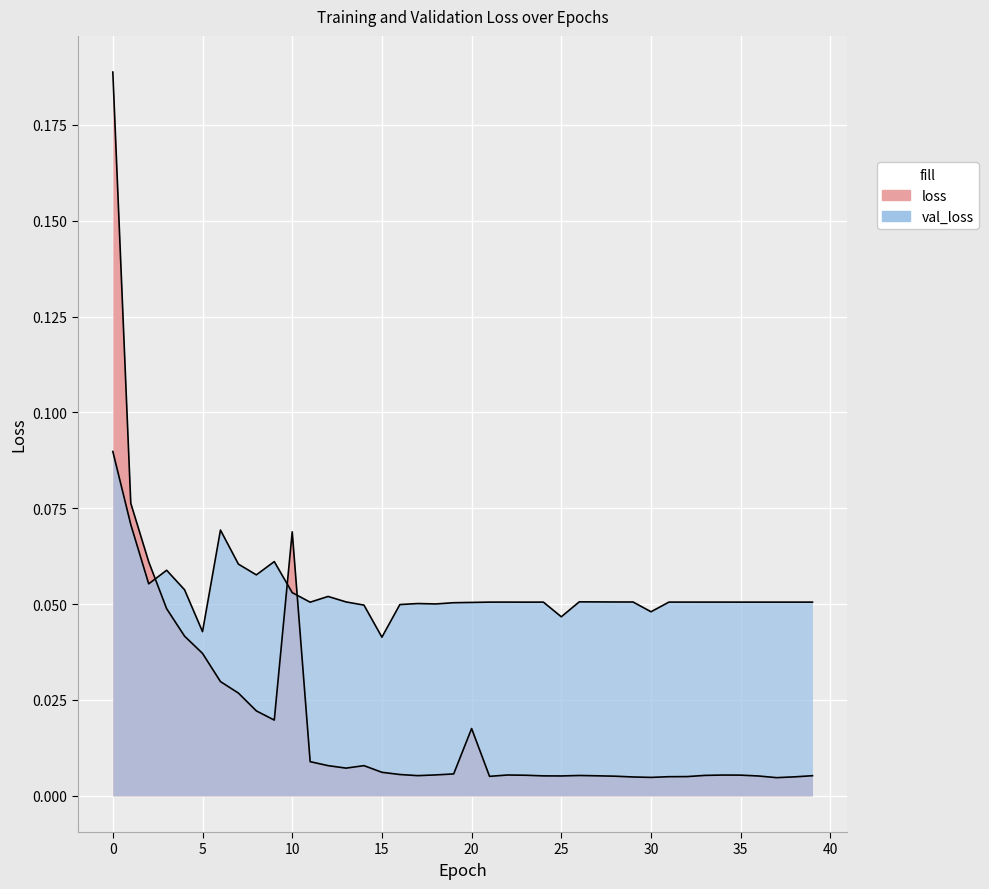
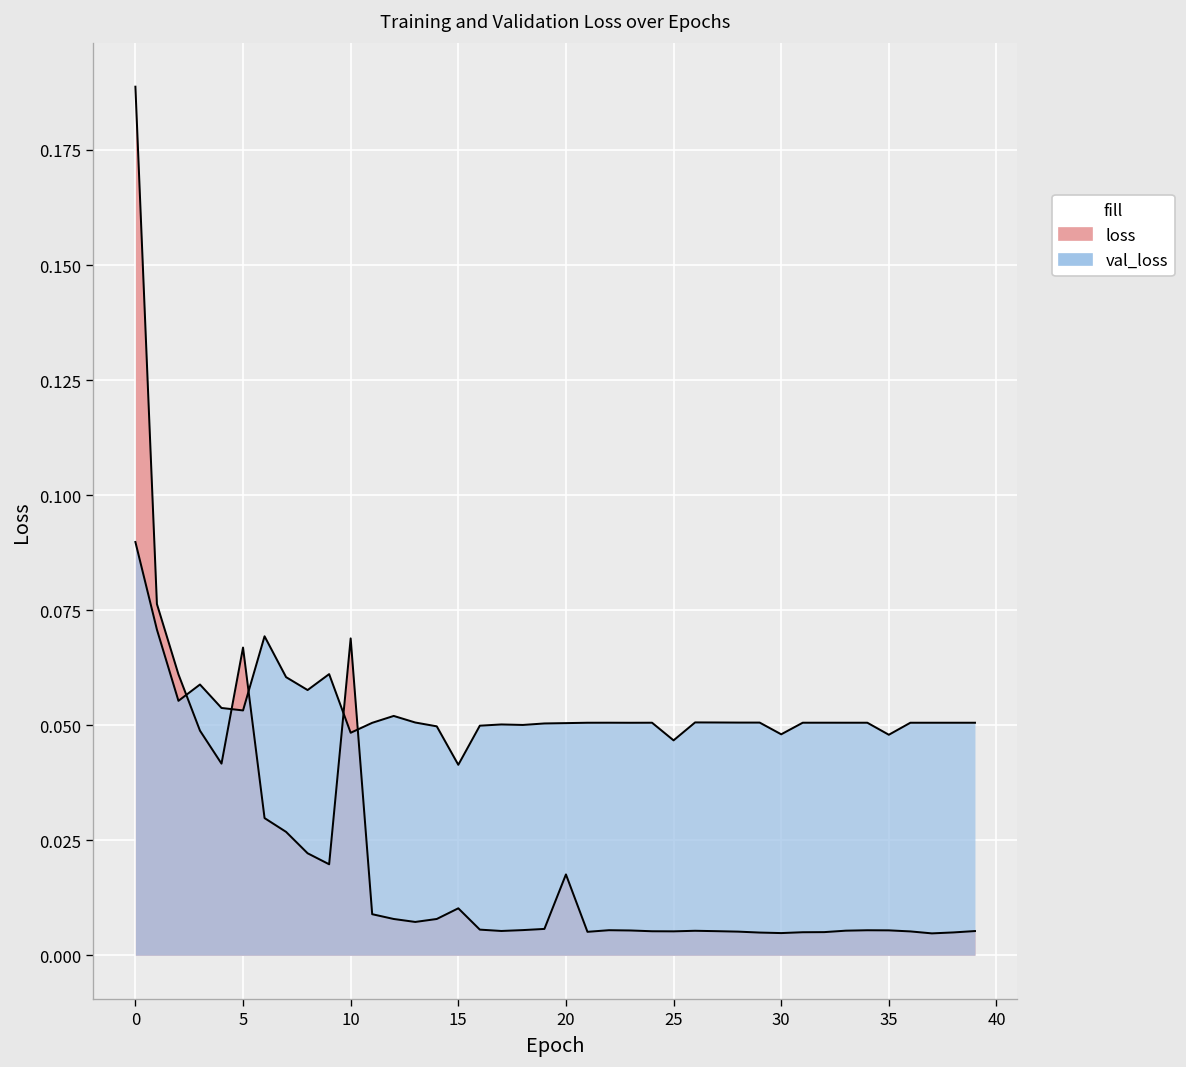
loss, 5: 0.037 -> 0.067
val_loss, 5: 0.043 -> 0.053
val_loss, 10: 0.053 -> 0.048
loss, 15: 0.006 -> 0.010
val_loss, 35: 0.051 -> 0.048
